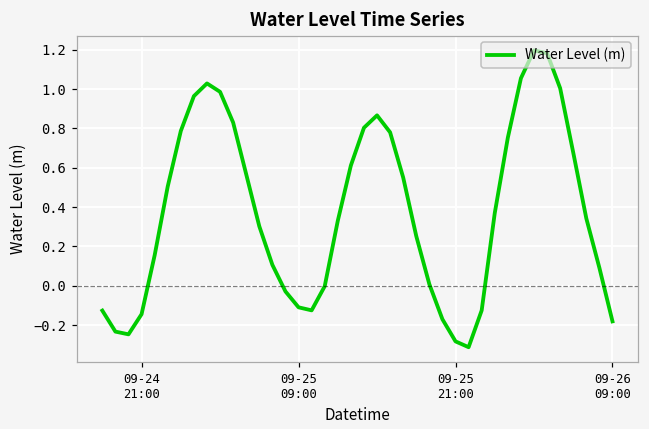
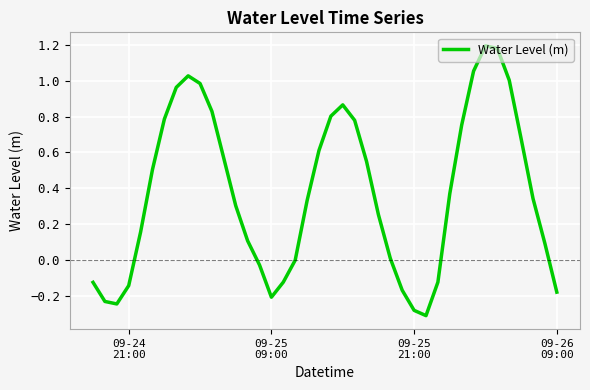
09-25 09:00: -0.11 -> -0.21
